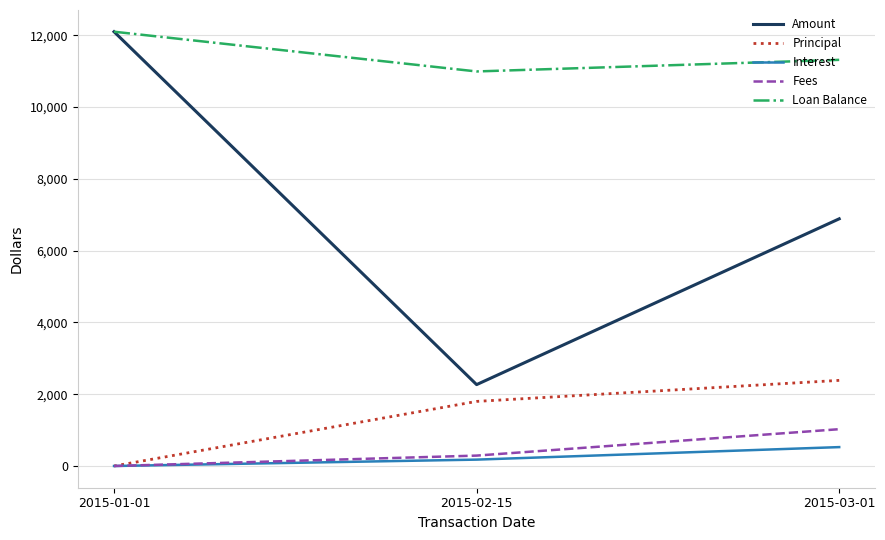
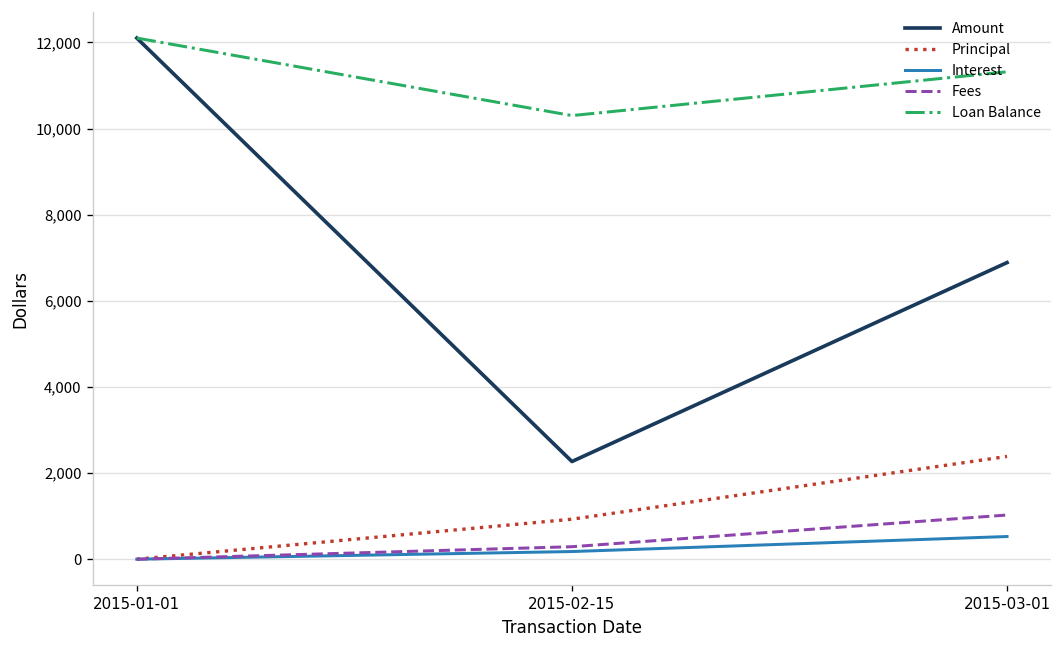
Principal, 2015-02-15: 1,800 -> 900
Loan Balance, 2015-02-15: 11,000 -> 10,300
